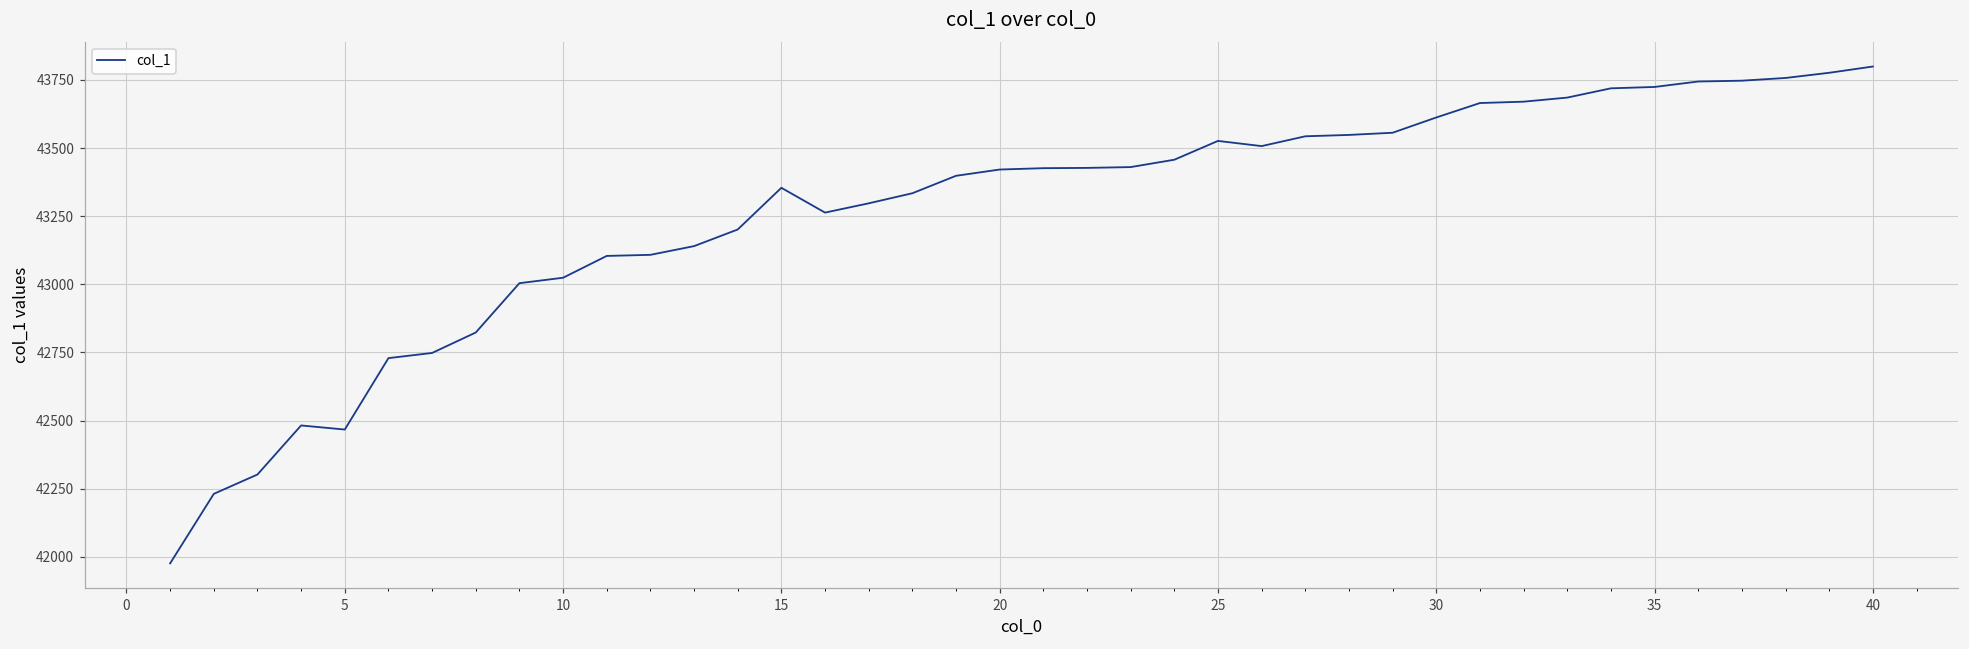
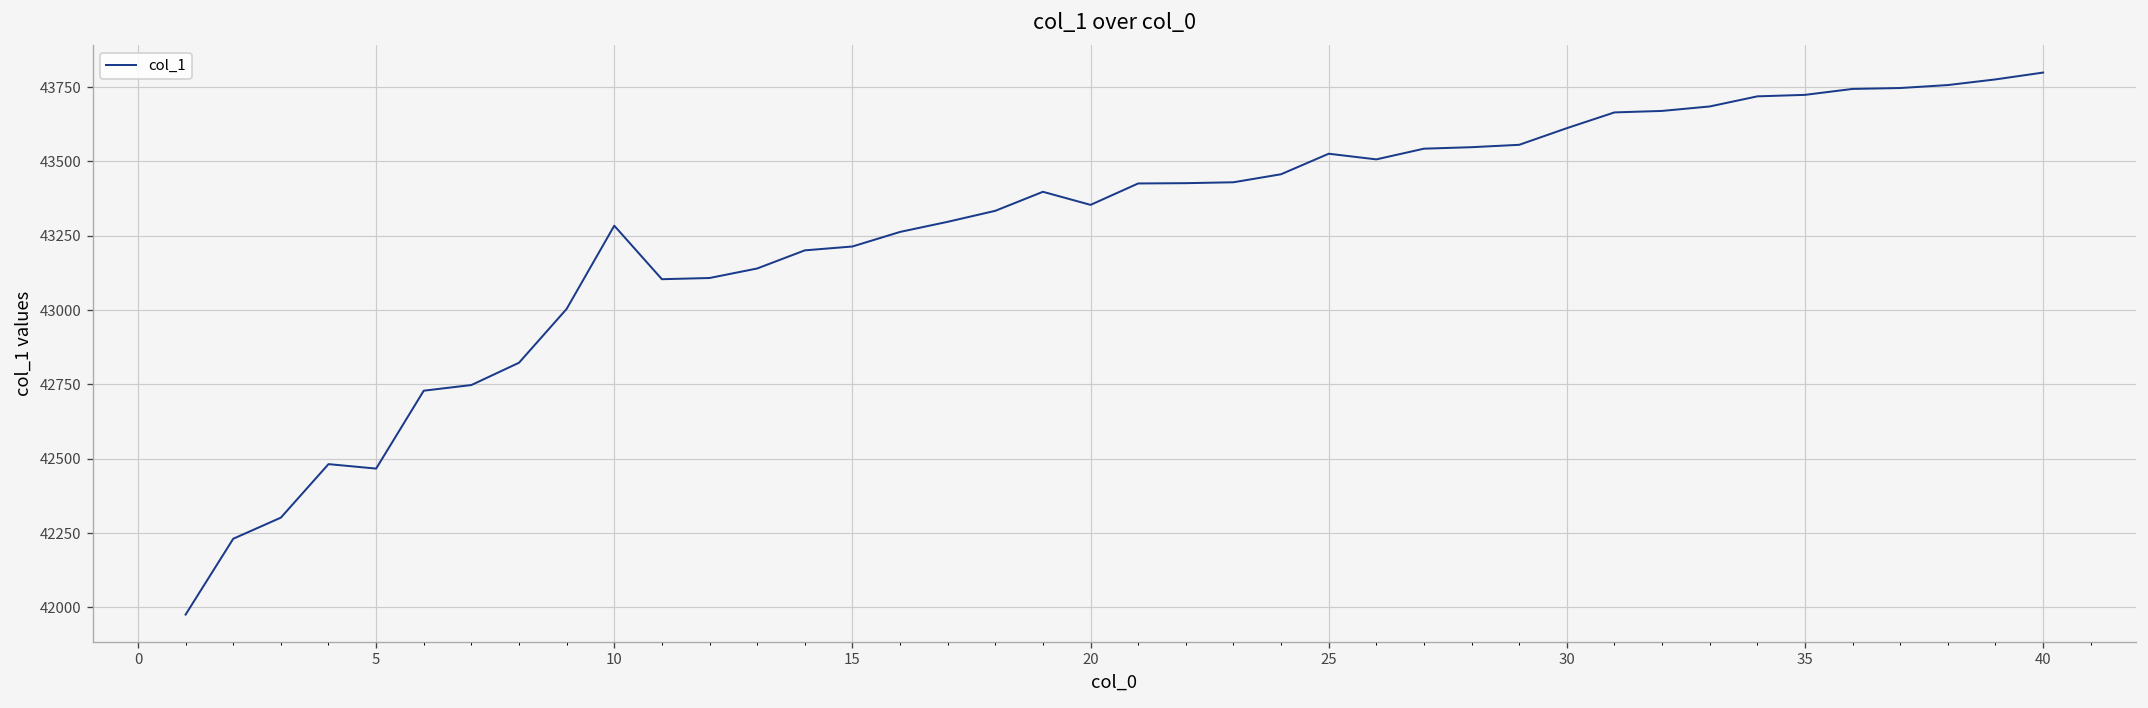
10: 43020 -> 43280
15: 43350 -> 43210
20: 43420 -> 43350
